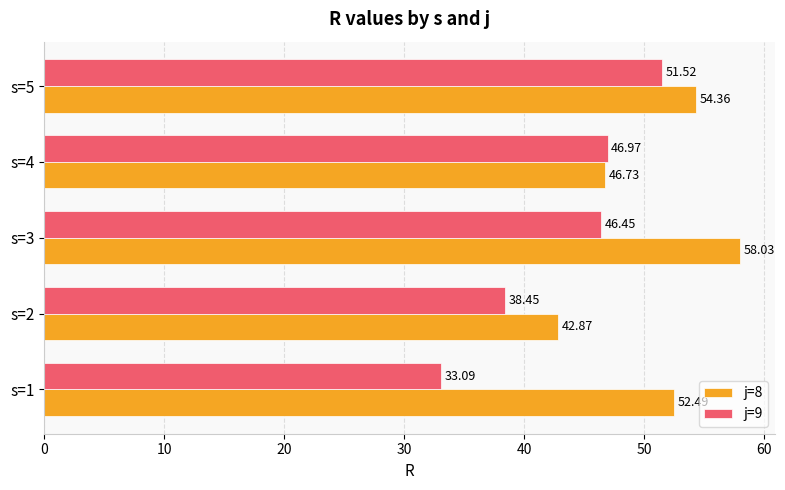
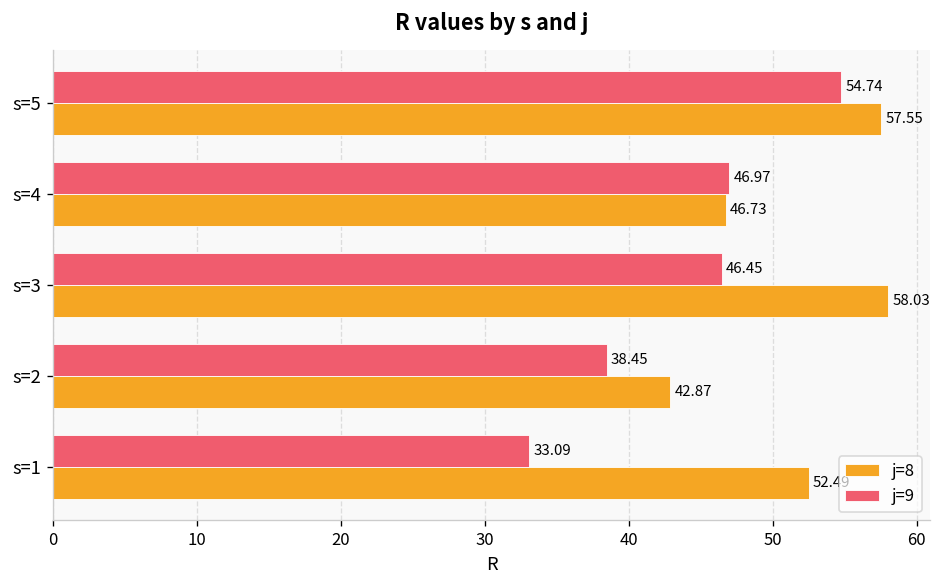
j=9, s=5: 51.52 -> 54.74
j=8, s=5: 54.36 -> 57.55
